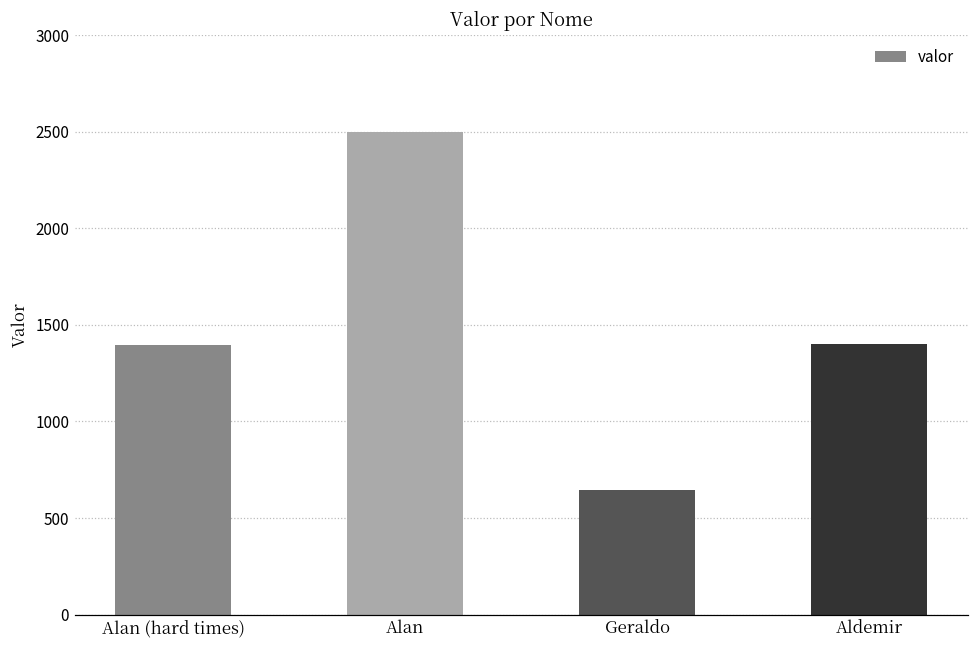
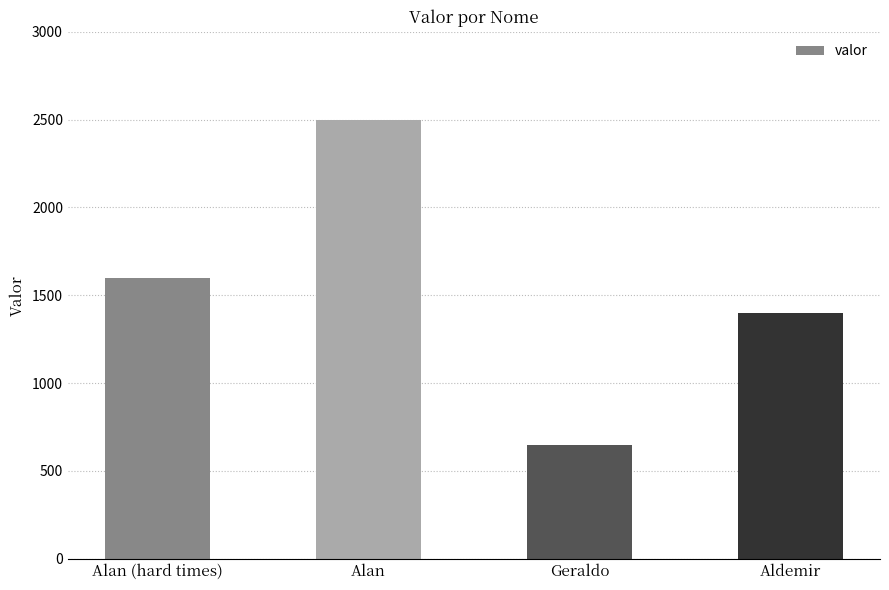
Alan (hard times): 1390 -> 1600
